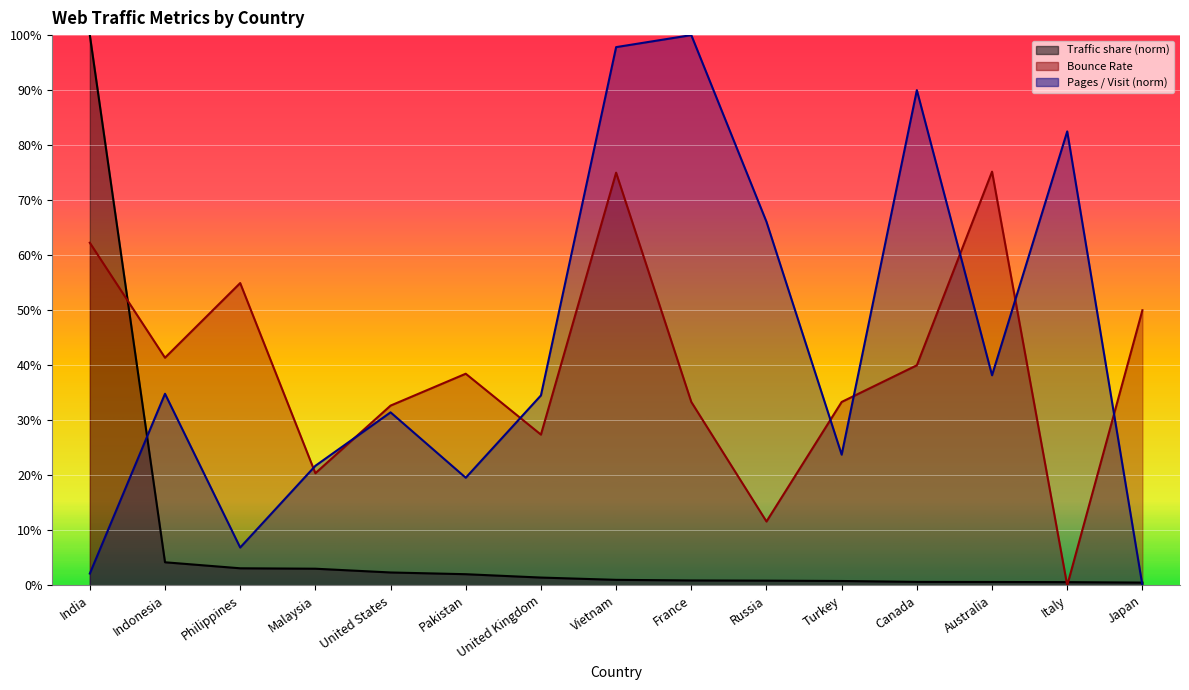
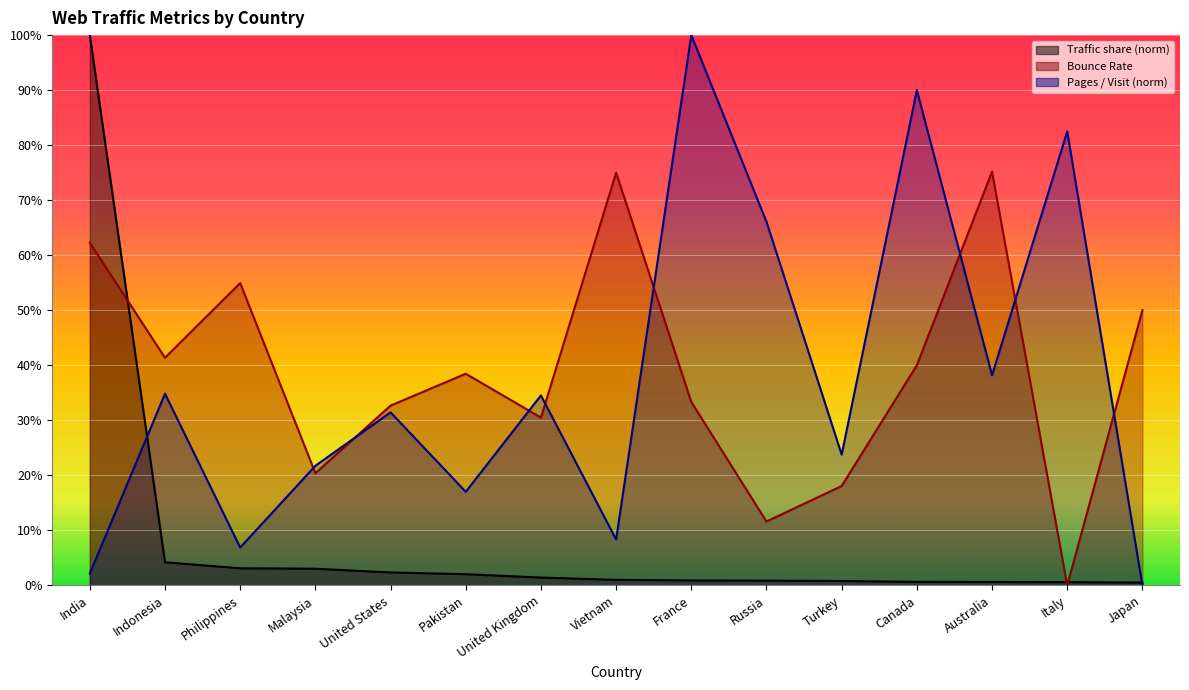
Pages / Visit (norm), Pakistan: 20% -> 17%
Bounce Rate, United Kingdom: 27% -> 30%
Pages / Visit (norm), Vietnam: 98% -> 8%
Bounce Rate, Turkey: 33% -> 18%
